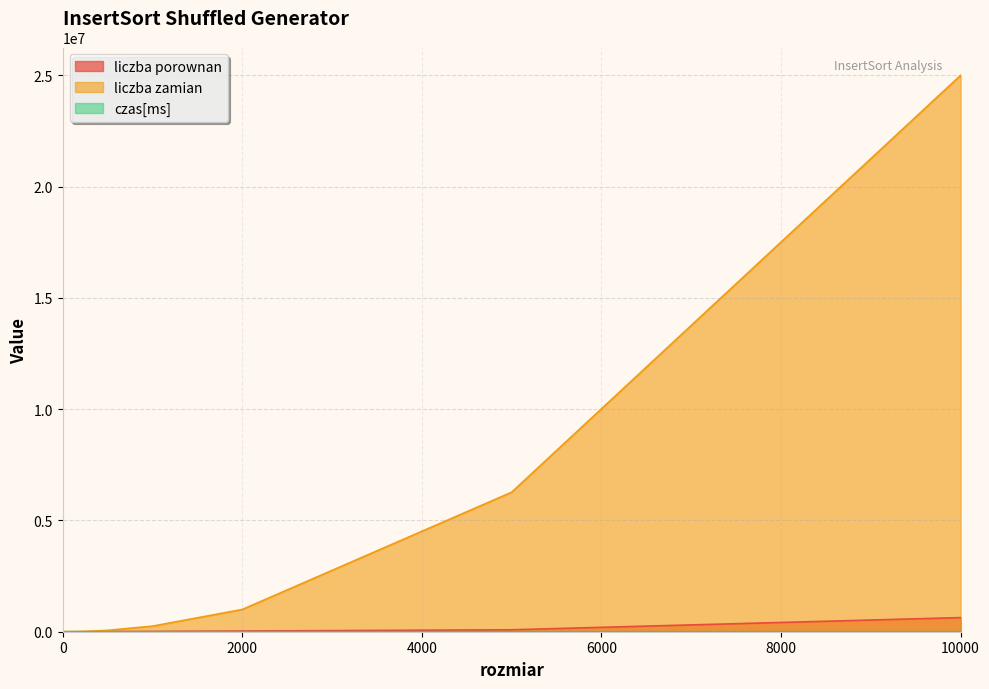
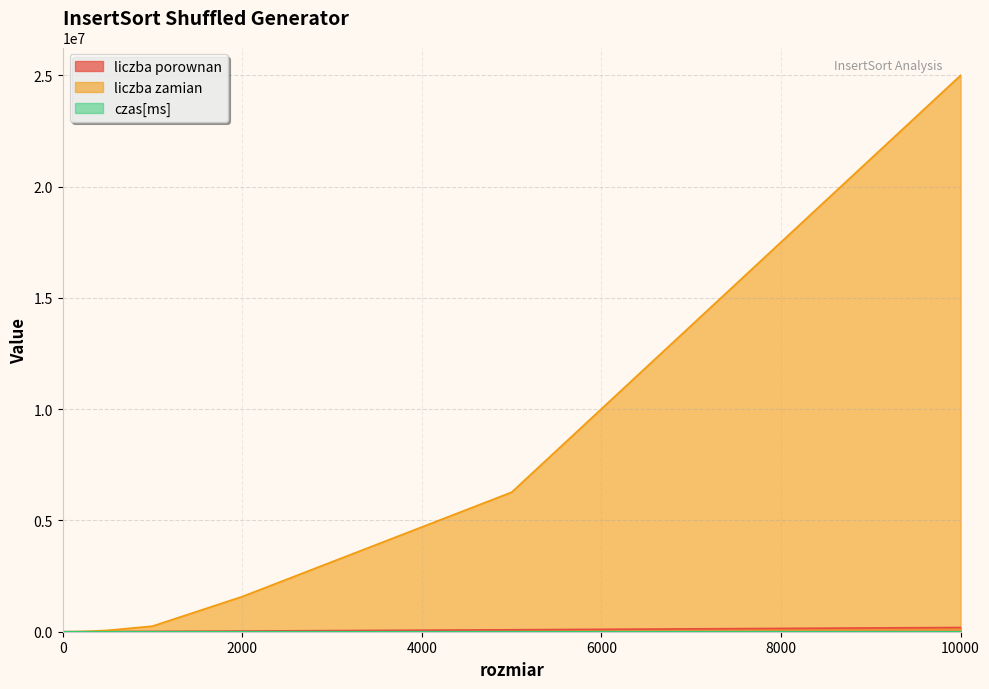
liczba zamian, 2000: 1000000 -> 1600000
liczba porownan, 10000: 600000 -> 200000
